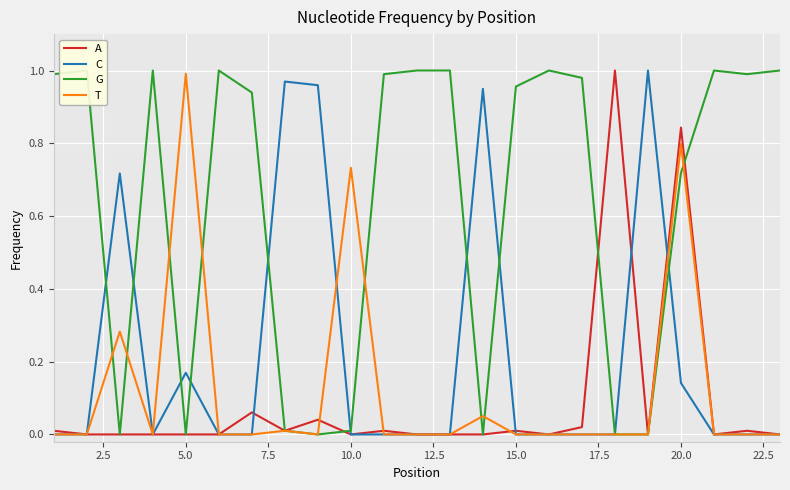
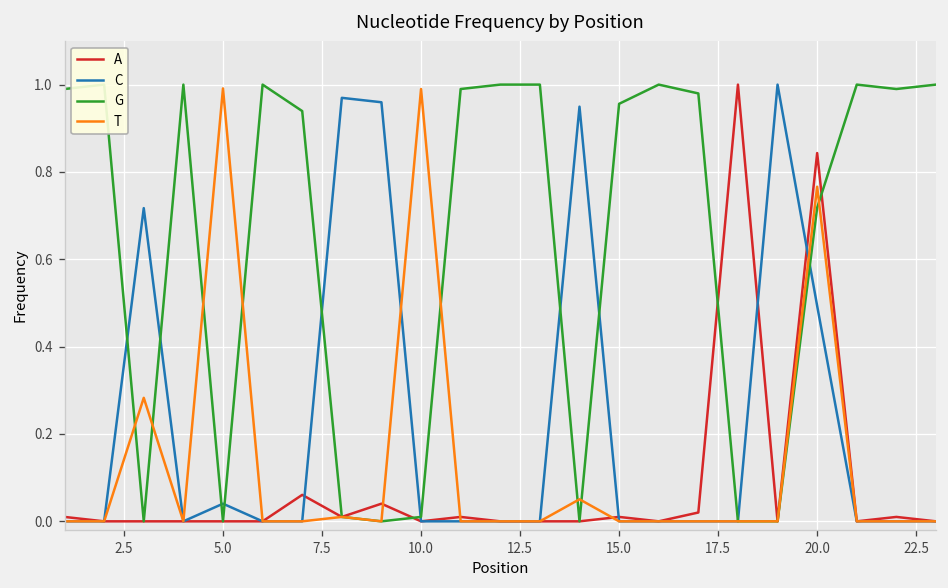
C, 5.0: 0.17 -> 0.04
T, 10.0: 0.73 -> 0.99
C, 20.0: 0.14 -> 0.49
T, 20.0: 0.80 -> 0.77
